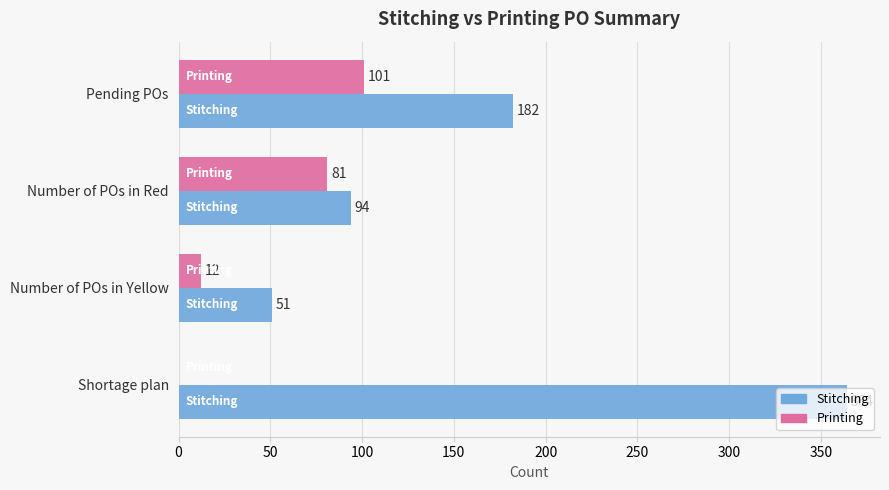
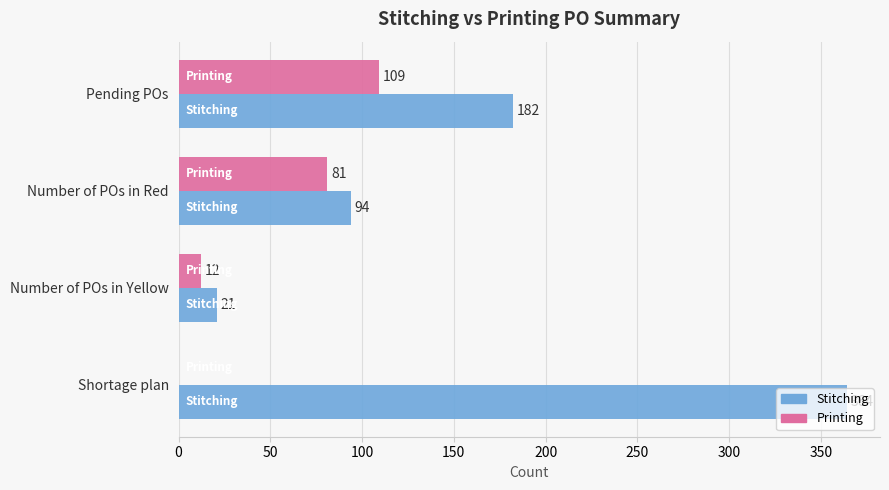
Printing, Pending POs: 101 -> 109
Stitching, Number of POs in Yellow: 51 -> 21
